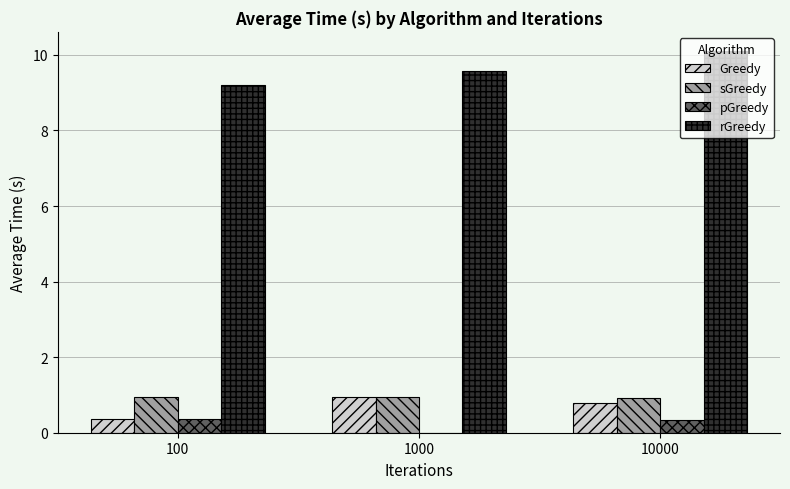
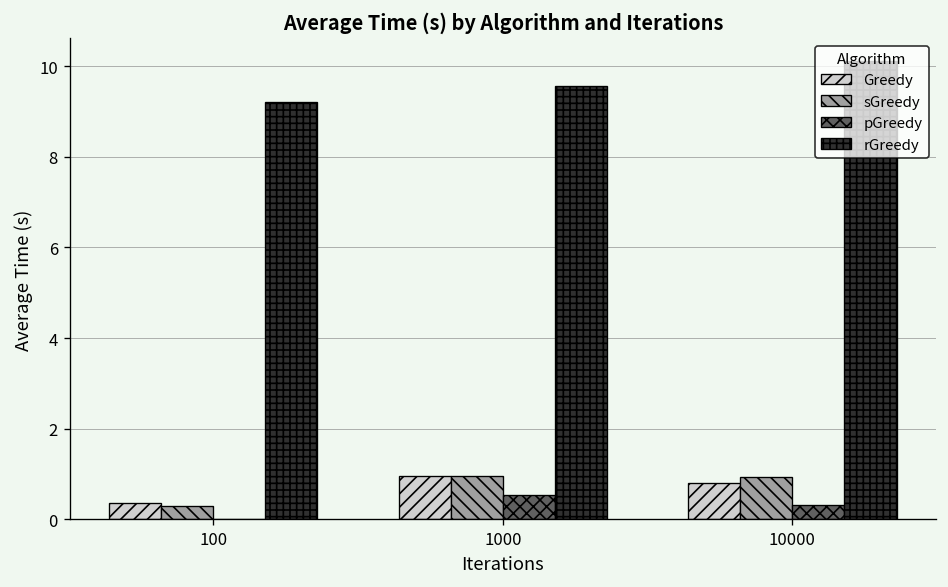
sGreedy, 100: 0.9 -> 0.3
pGreedy, 100: 0.4 -> 0.0
pGreedy, 1000: 0.0 -> 0.5
